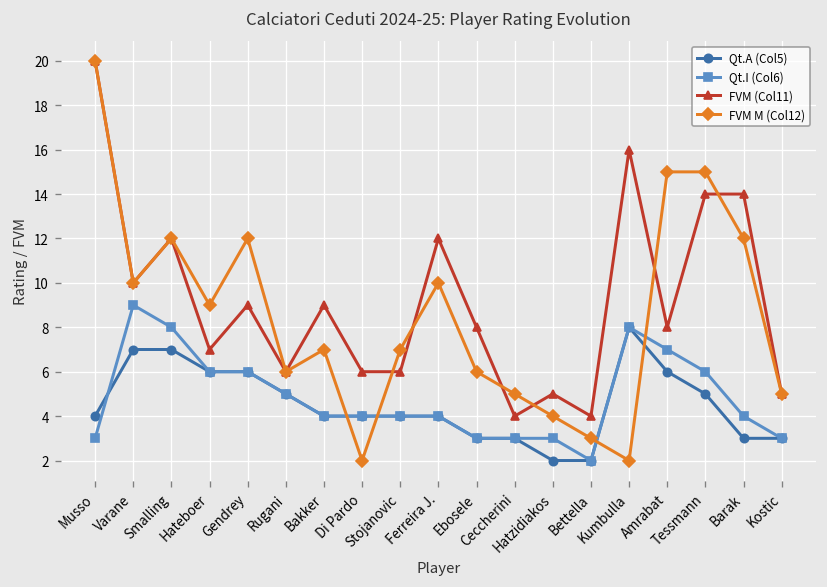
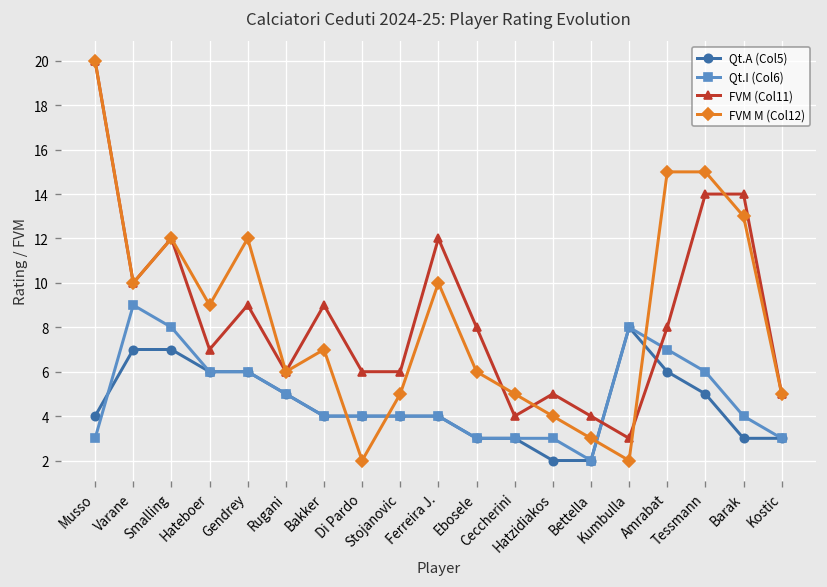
FVM M (Col12), Stojanovic: 7 -> 5
FVM (Col11), Kumbulla: 16 -> 3
FVM M (Col12), Barak: 12 -> 13
